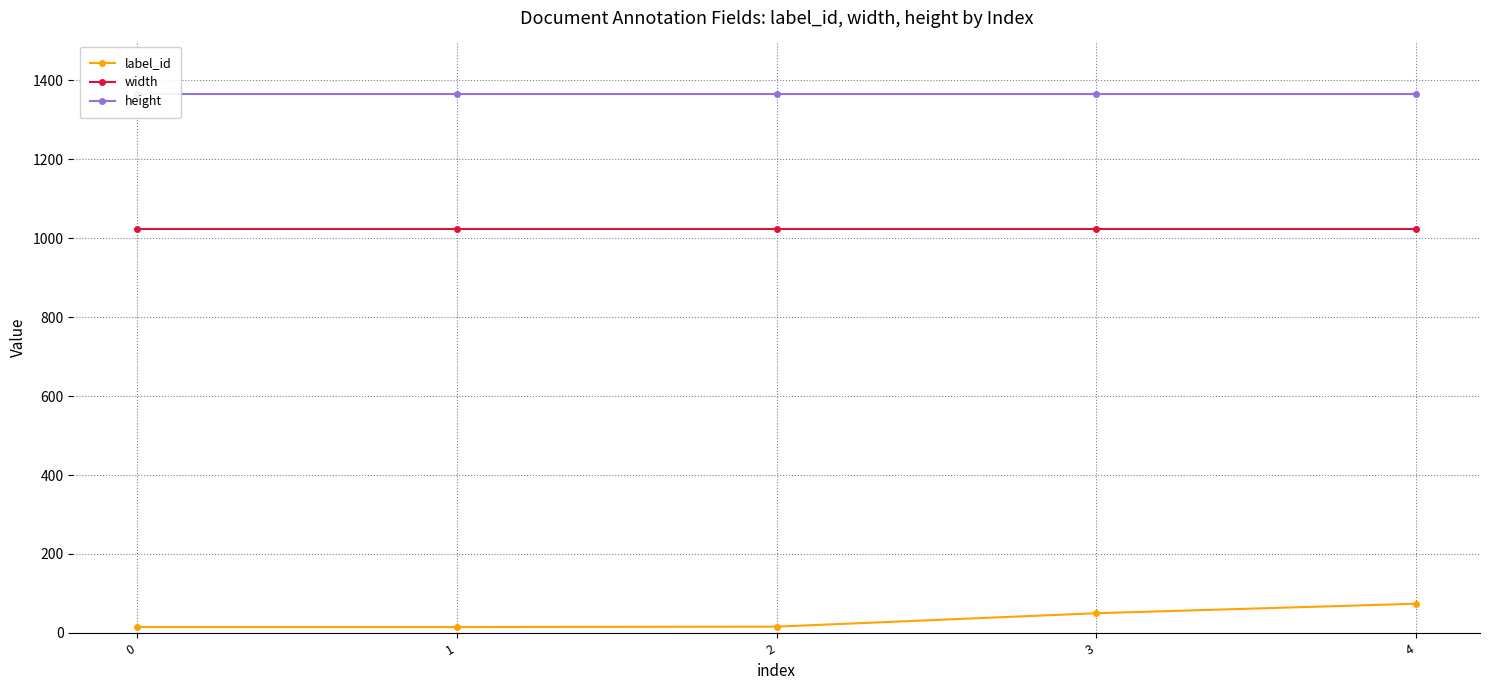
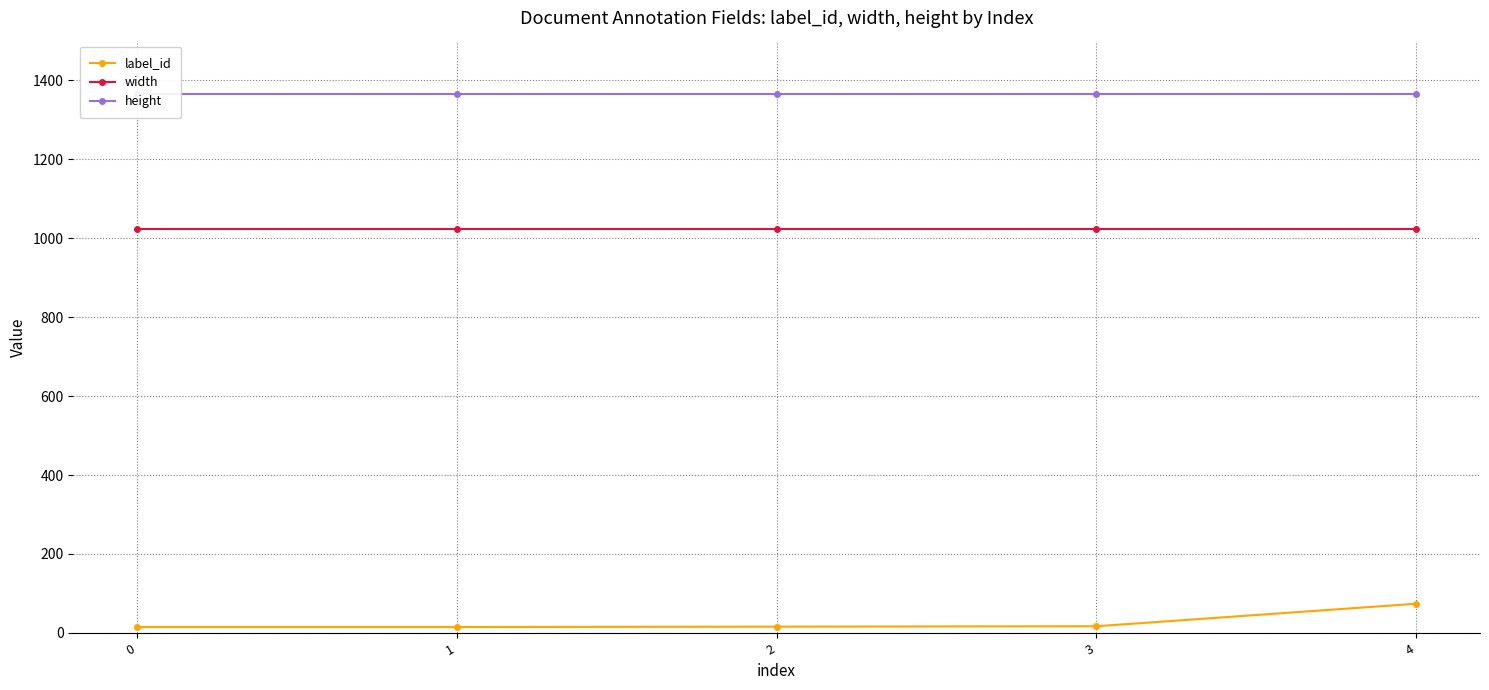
label_id, 3: 50 -> 20
